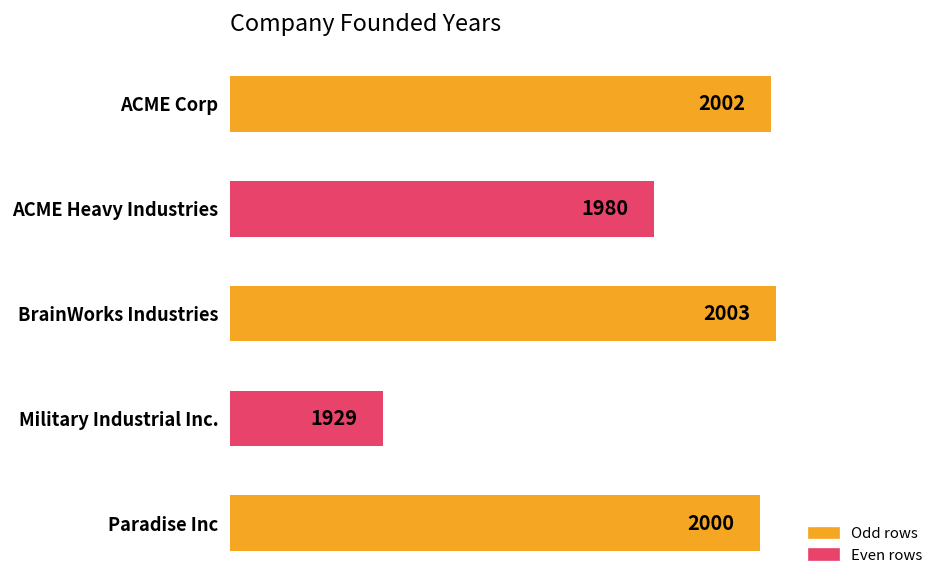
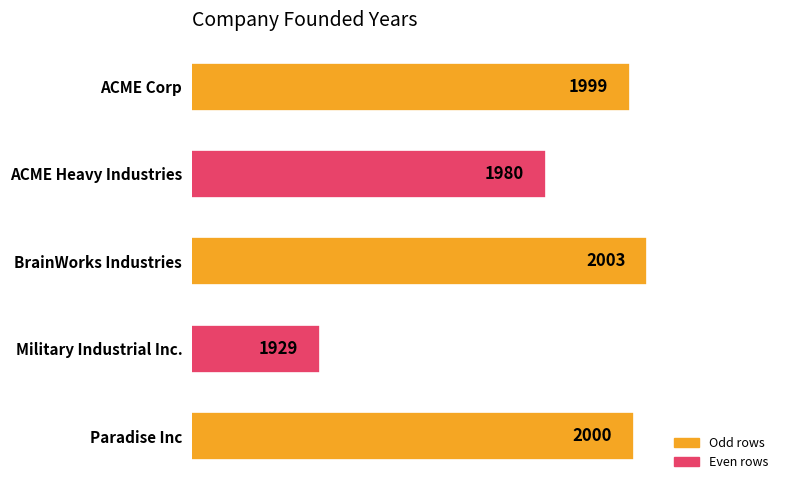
ACME Corp: 2002 -> 1999
